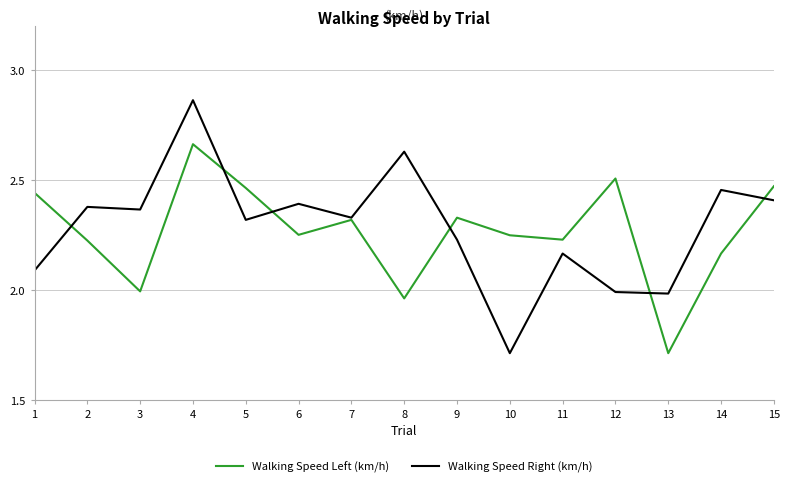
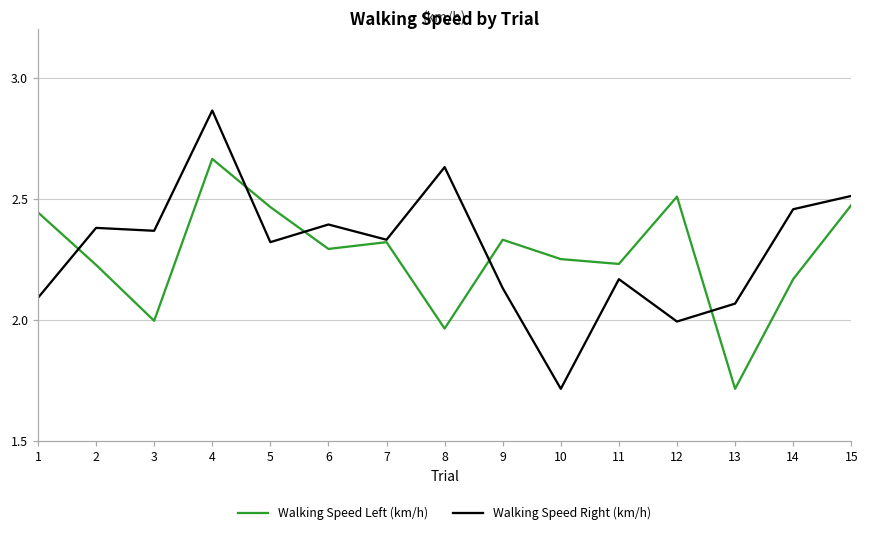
Walking Speed Left (km/h), 6: 2.25 -> 2.29
Walking Speed Right (km/h), 9: 2.23 -> 2.13
Walking Speed Right (km/h), 13: 1.99 -> 2.07
Walking Speed Right (km/h), 15: 2.41 -> 2.51
